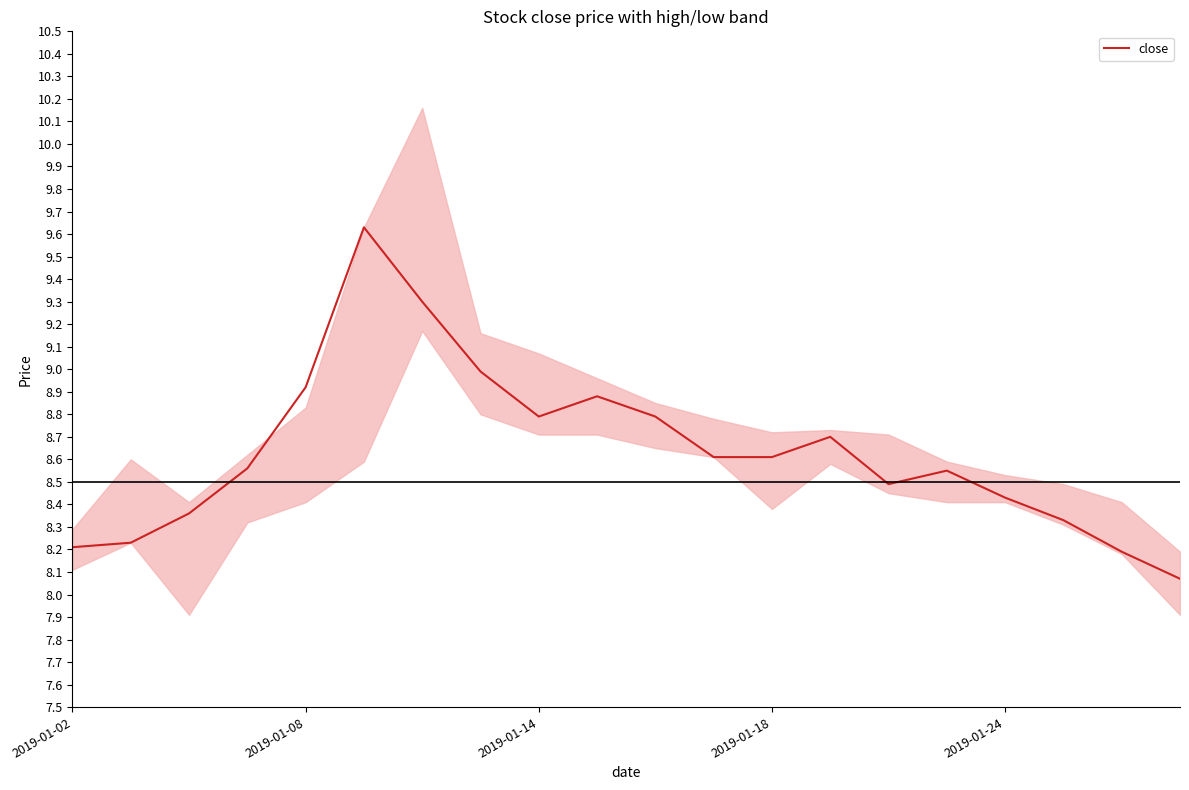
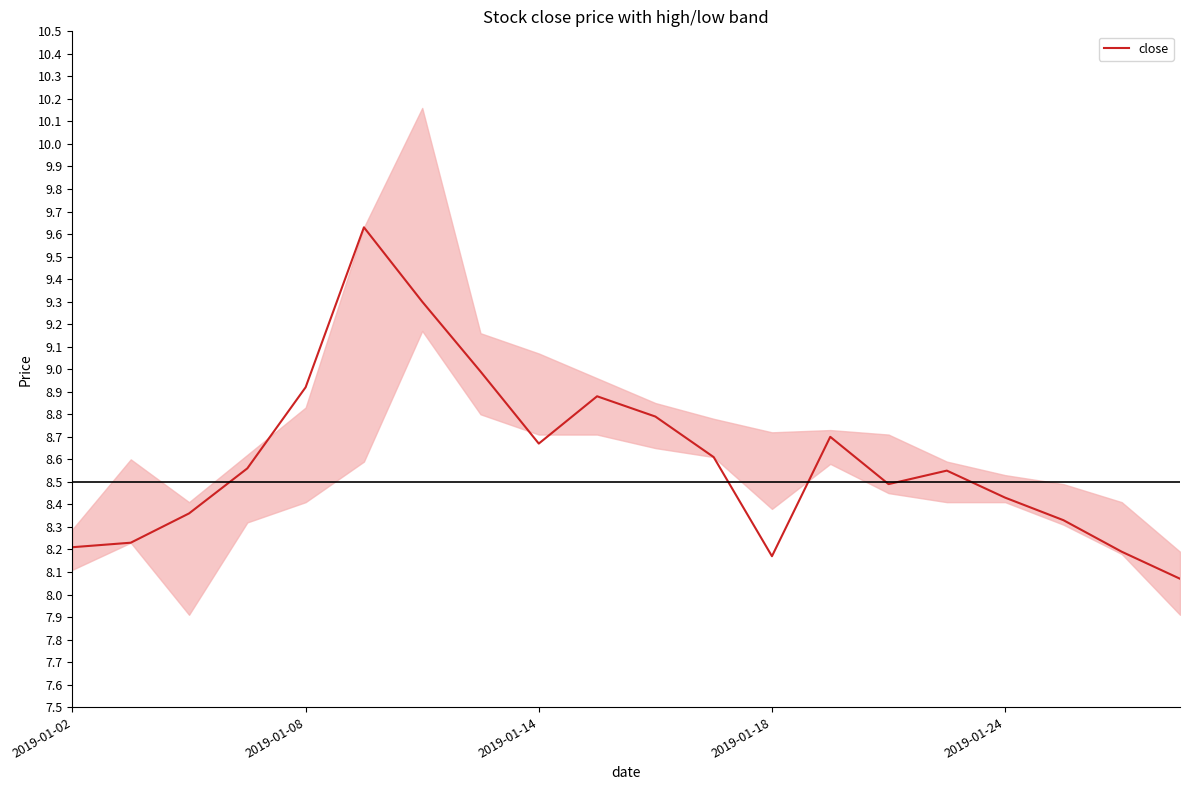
close, 2019-01-14: 8.79 -> 8.67
close, 2019-01-18: 8.61 -> 8.17
